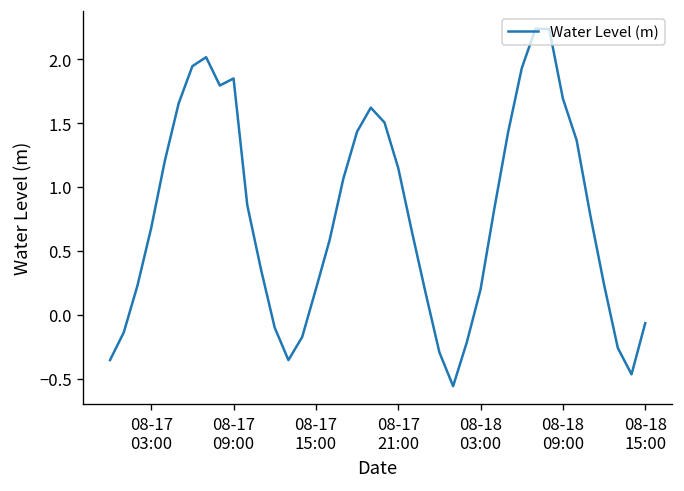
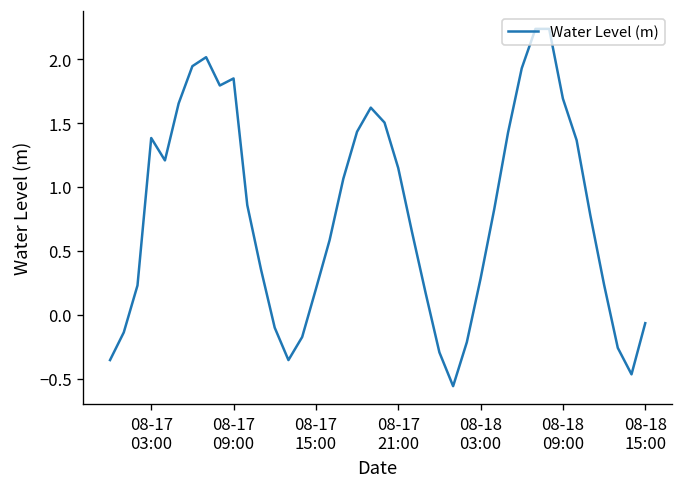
08-17 03:00: 0.68 -> 1.38
08-18 03:00: 0.20 -> 0.28
